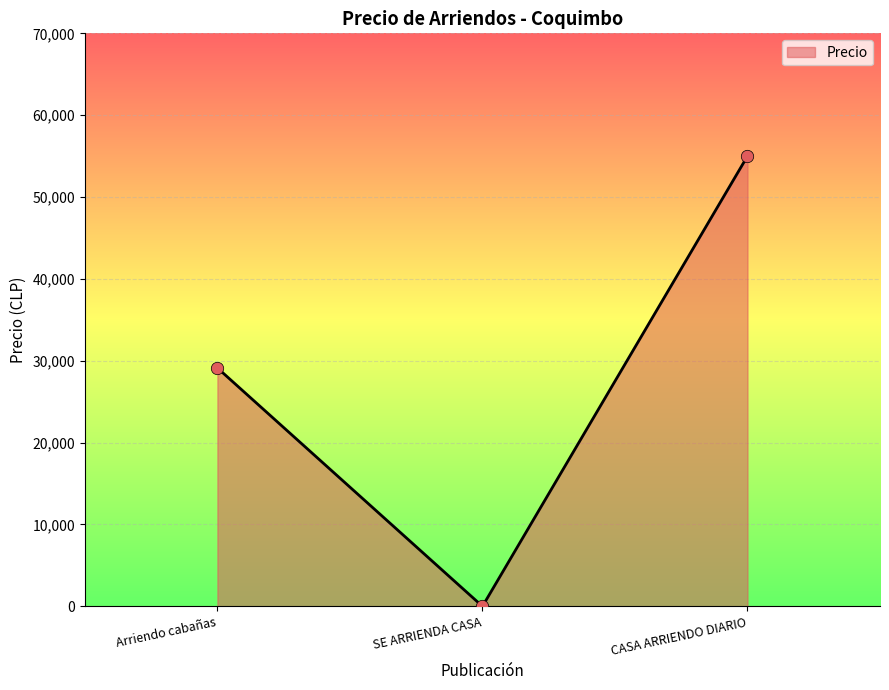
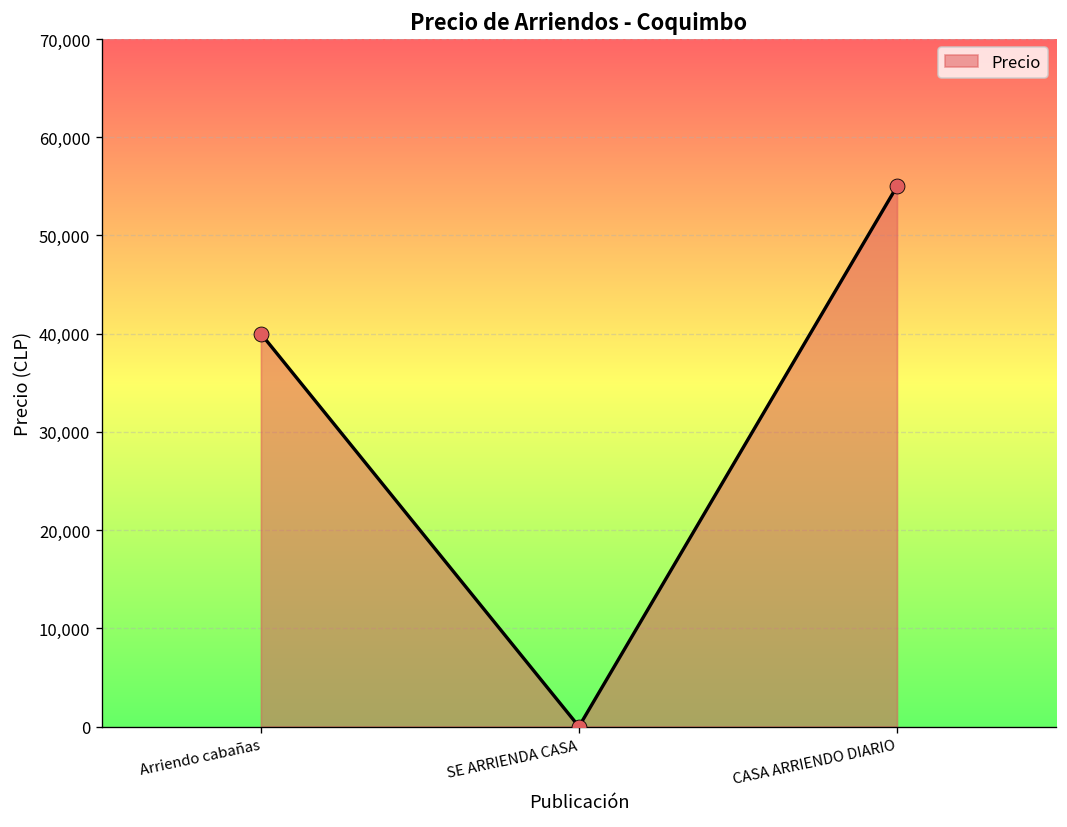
Arriendo cabañas: 29,000 -> 40,000
